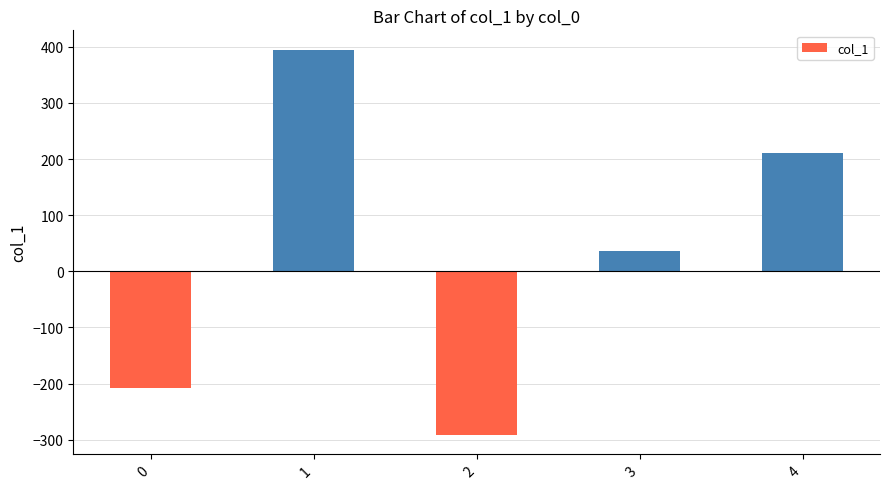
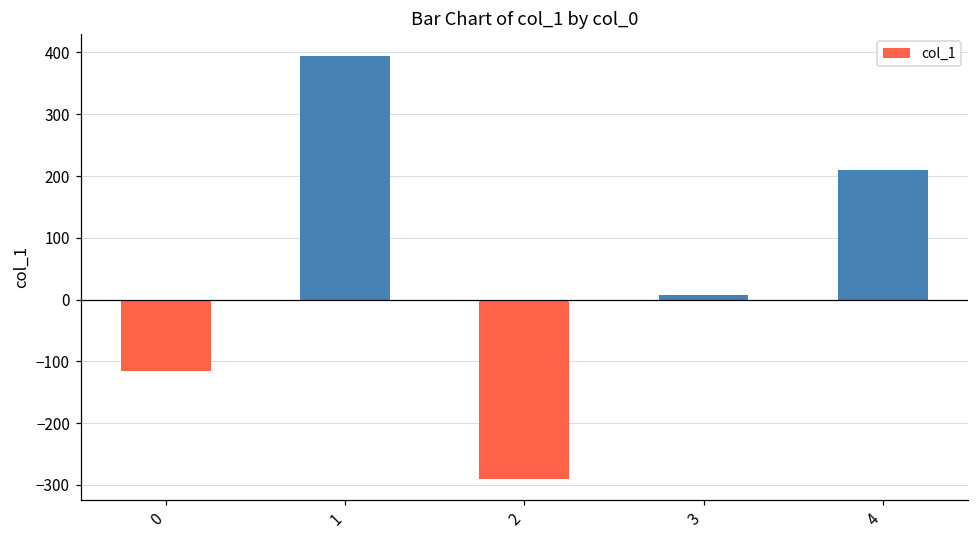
0: -210 -> -120
3: 40 -> 10
